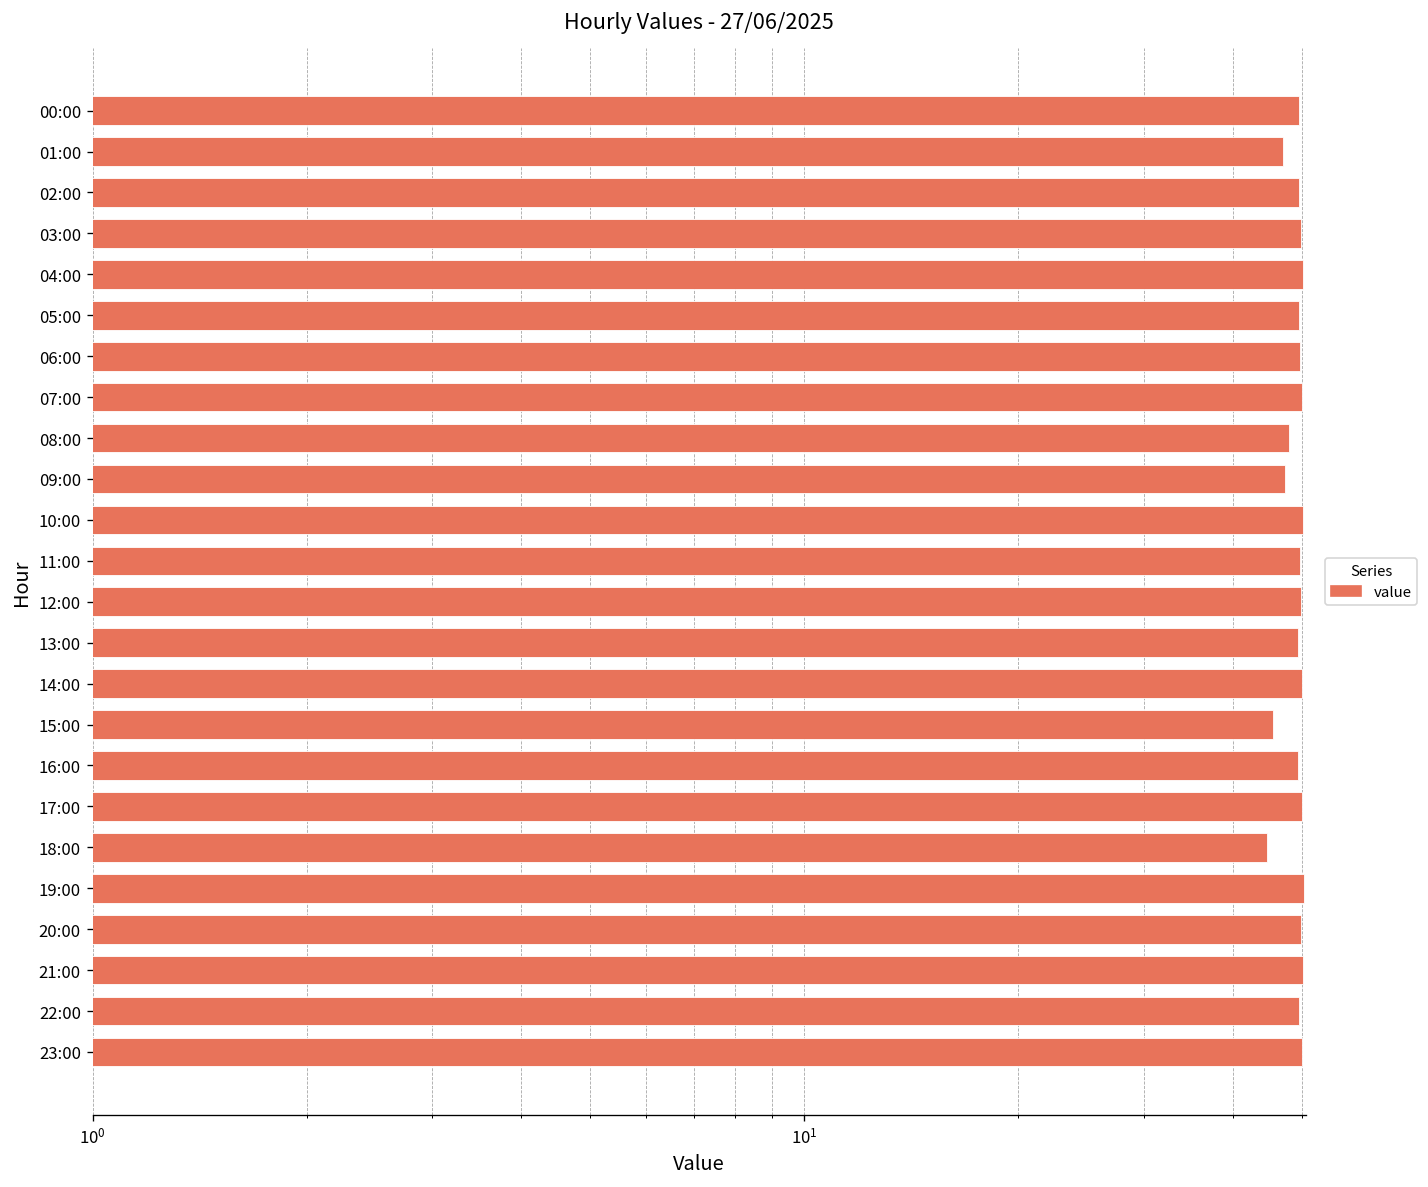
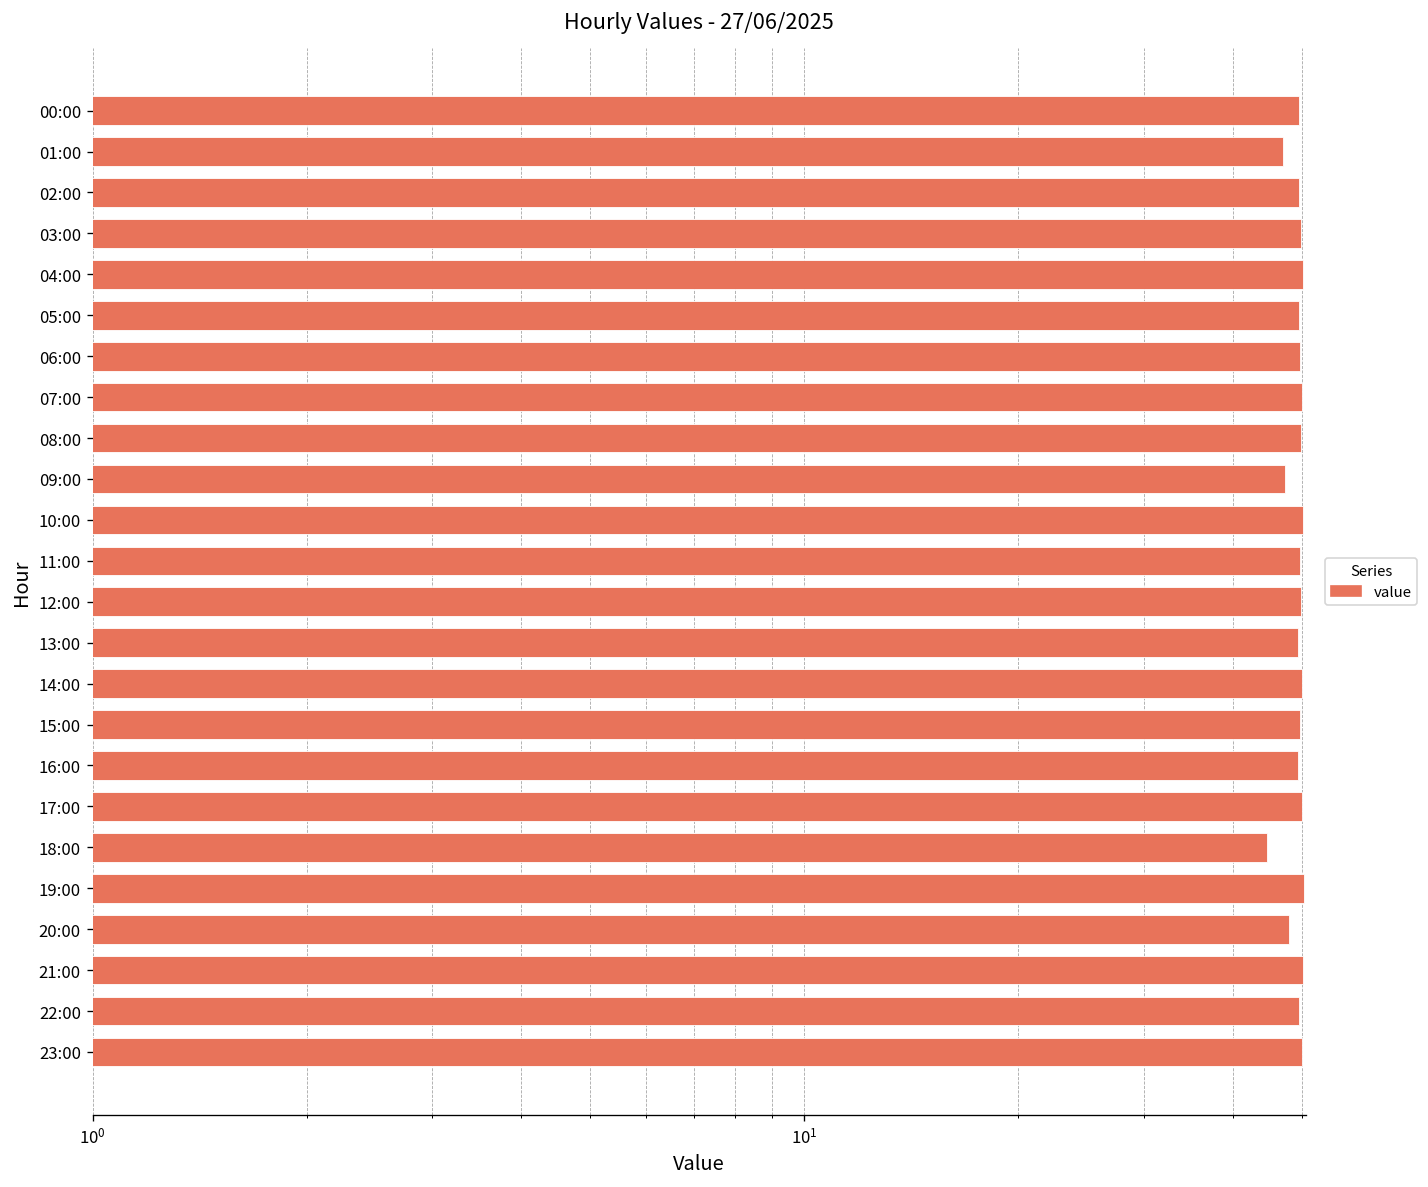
08:00: 48 -> 50
15:00: 46 -> 50
20:00: 50 -> 48
